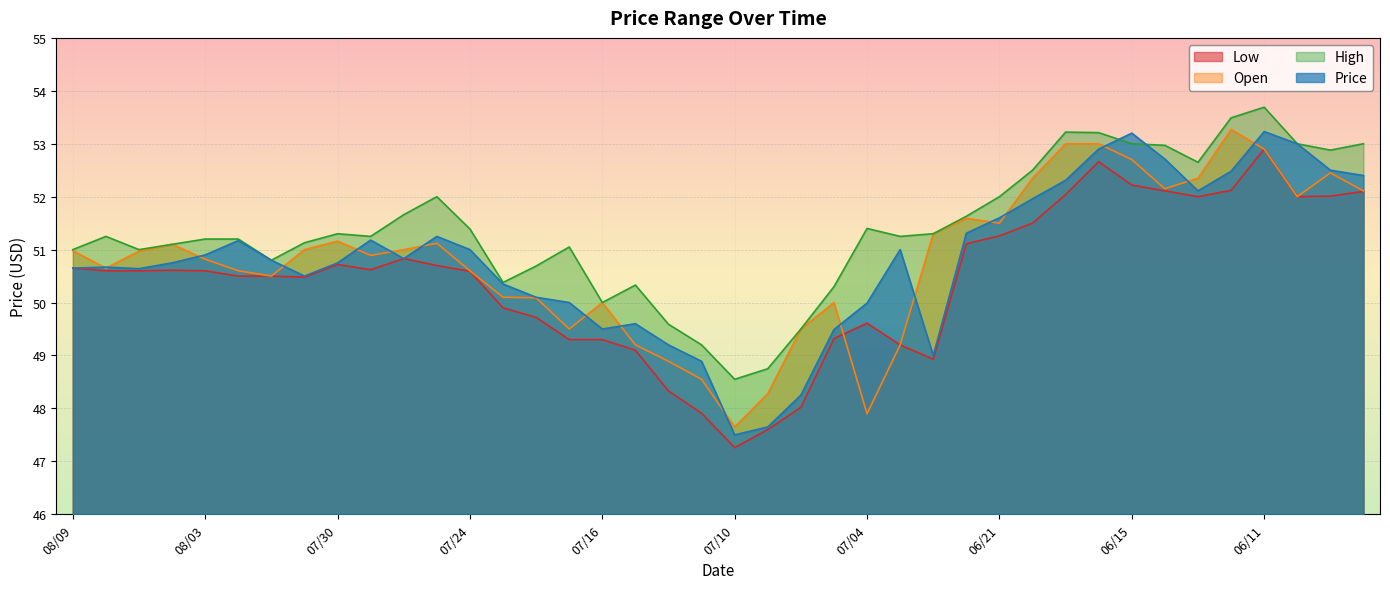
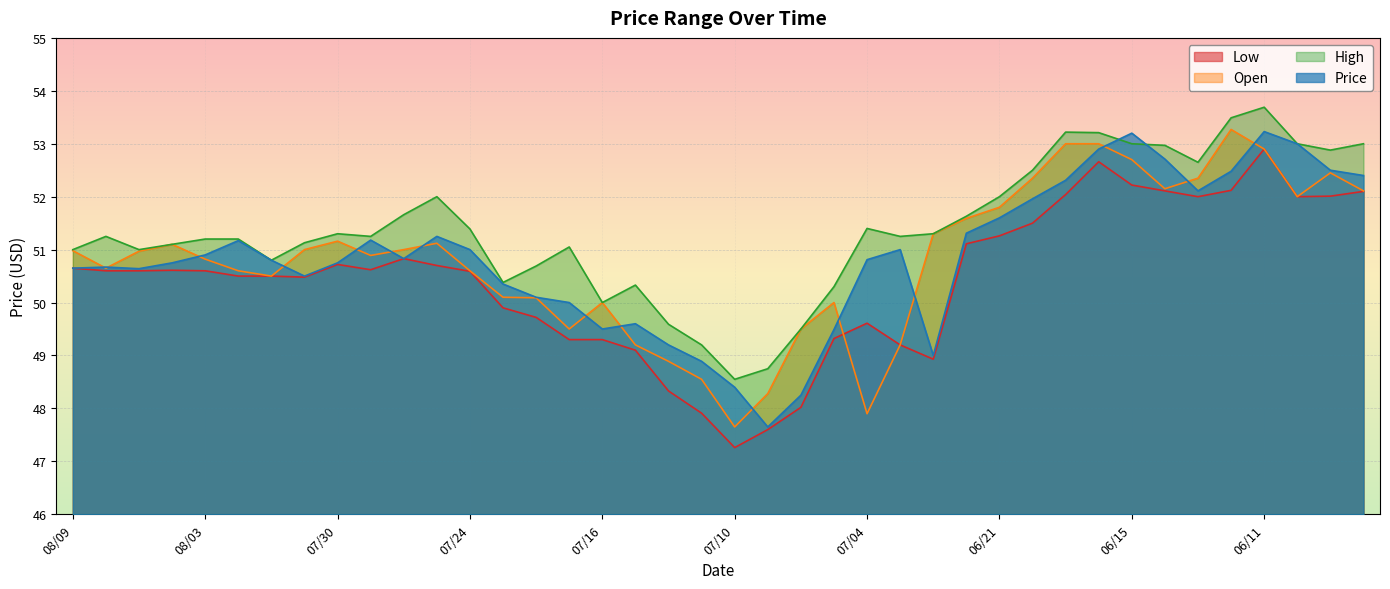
Price, 07/10: 47.5 -> 48.4
Price, 07/04: 50.0 -> 50.8
Open, 06/21: 51.5 -> 51.8
